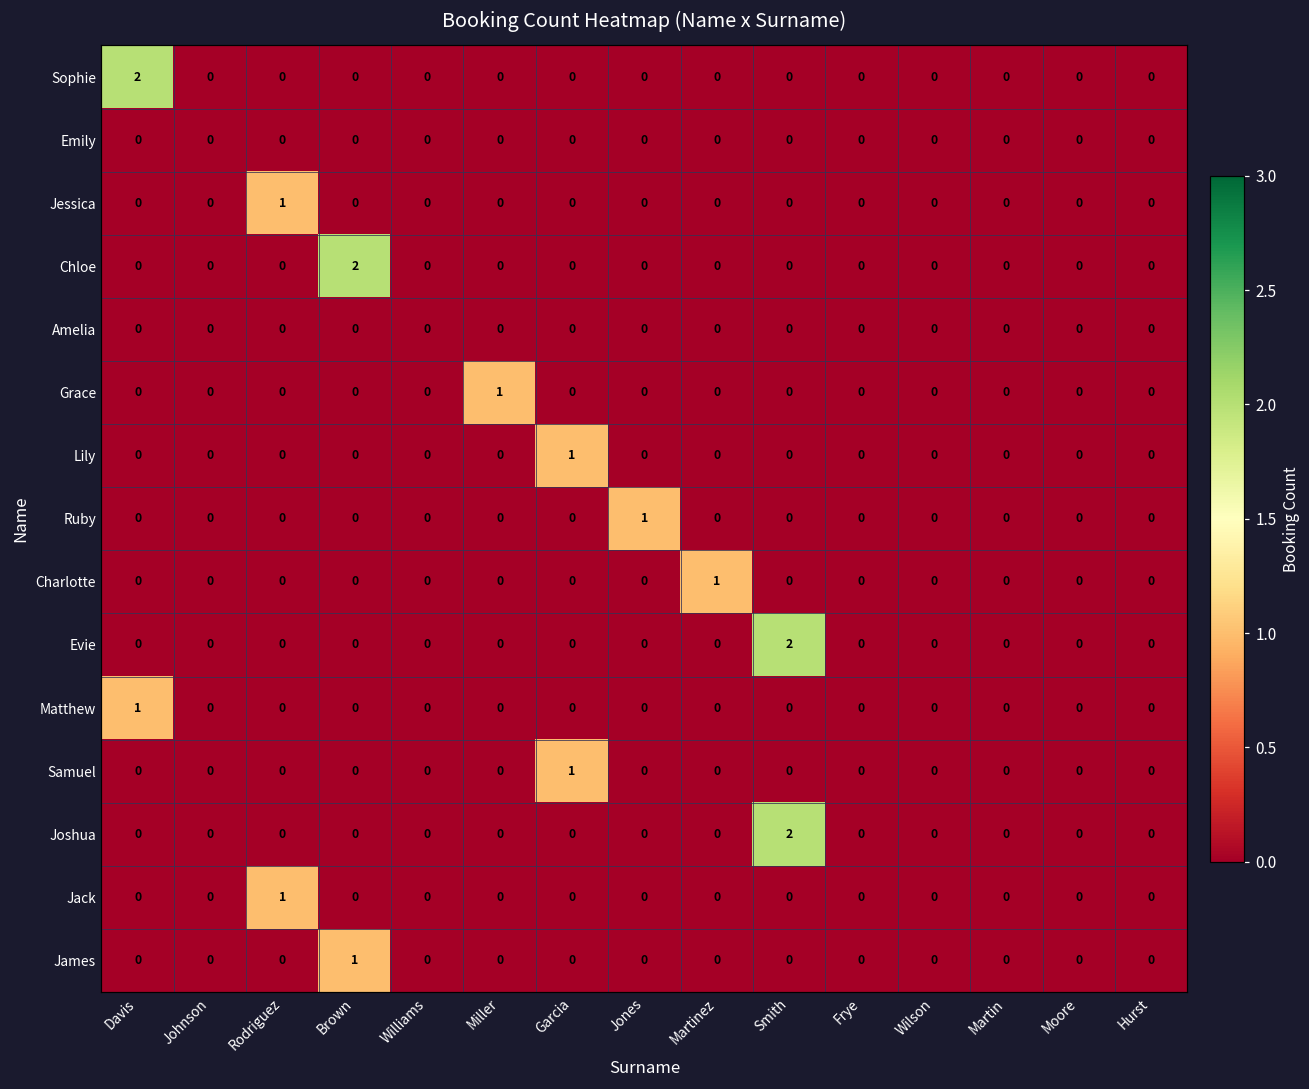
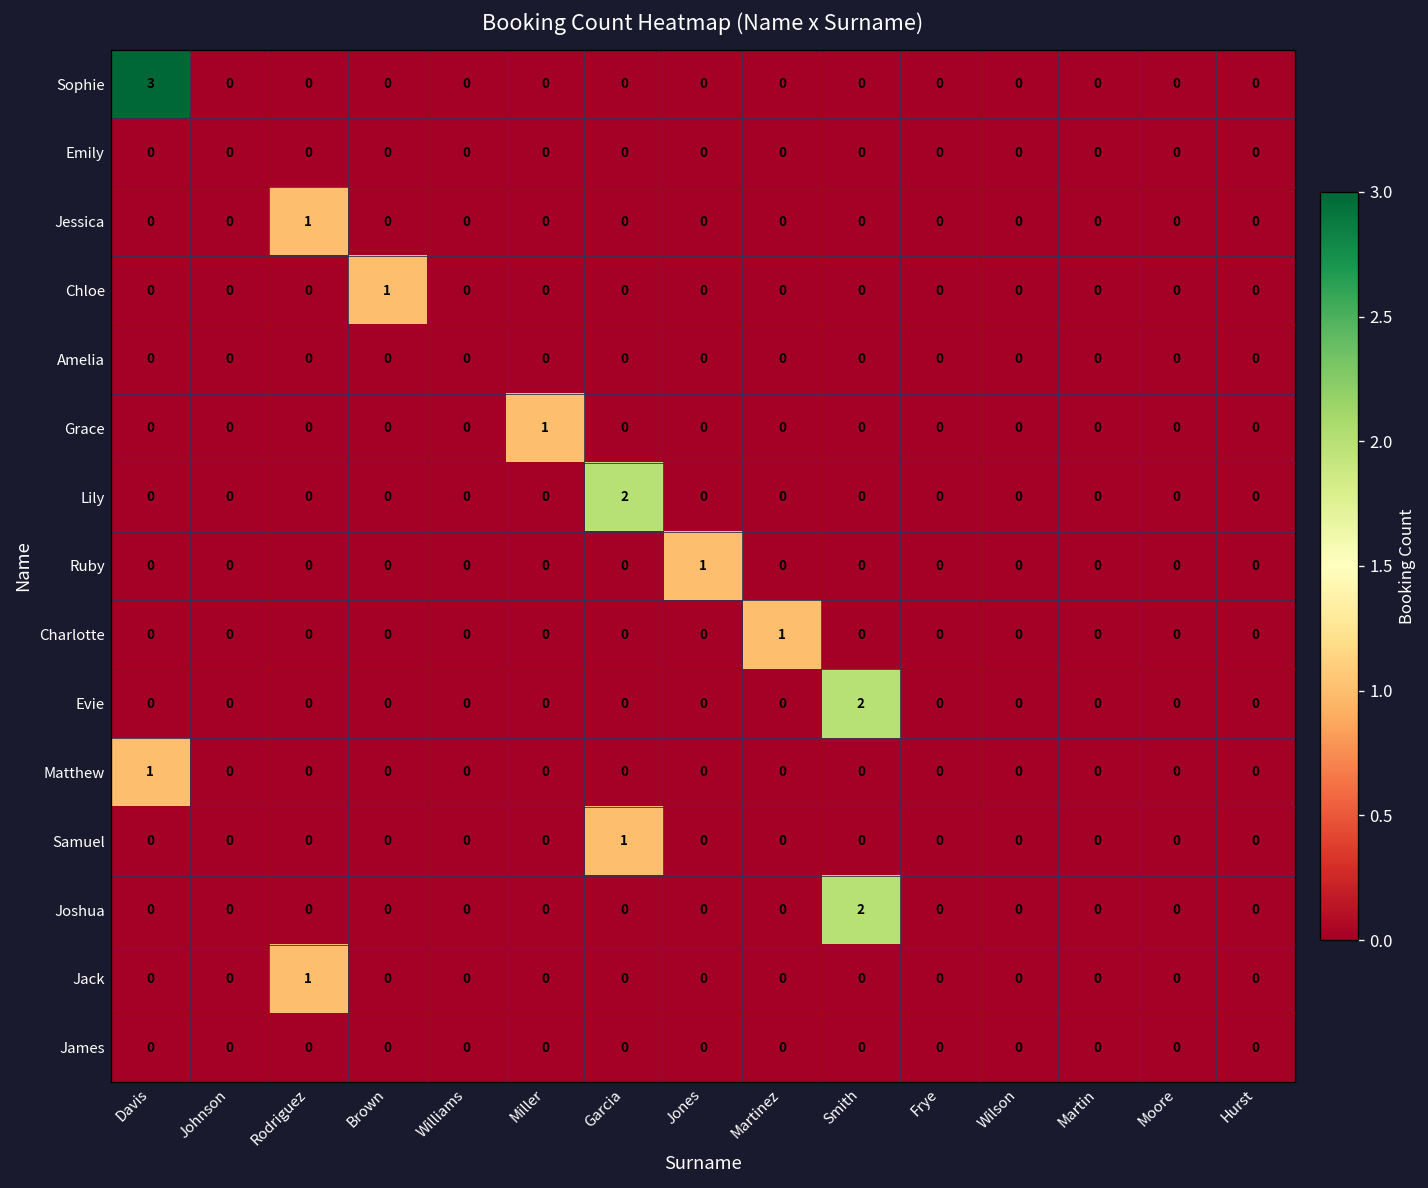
Sophie, Davis: 2 -> 3
Chloe, Brown: 2 -> 1
Lily, Garcia: 1 -> 2
James, Brown: 1 -> 0
